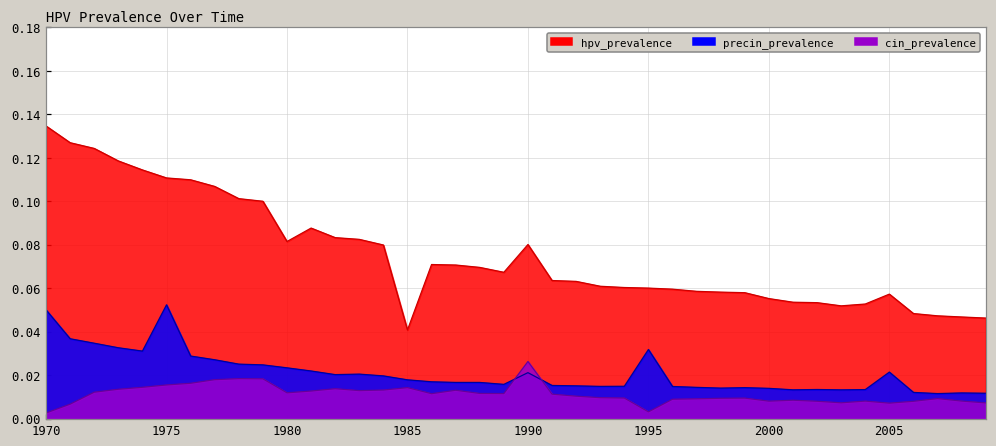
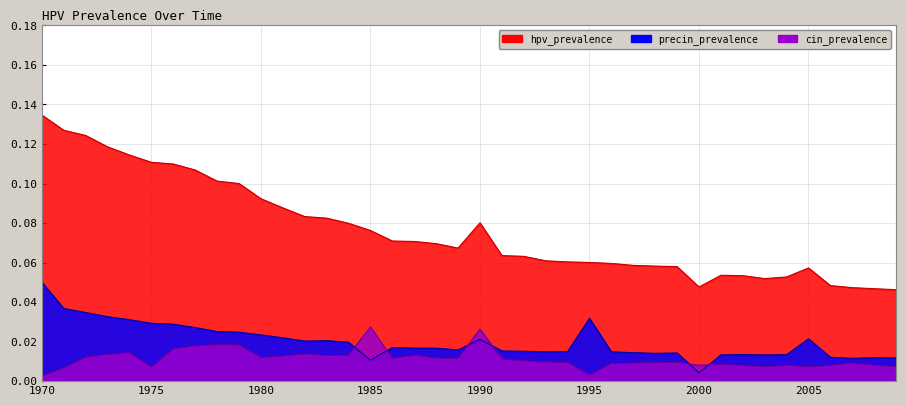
precin_prevalence, 1975: 0.052 -> 0.029
cin_prevalence, 1975: 0.016 -> 0.007
hpv_prevalence, 1980: 0.081 -> 0.092
hpv_prevalence, 1985: 0.041 -> 0.076
precin_prevalence, 1985: 0.018 -> 0.011
cin_prevalence, 1985: 0.014 -> 0.027
hpv_prevalence, 2000: 0.055 -> 0.048
precin_prevalence, 2000: 0.014 -> 0.004
